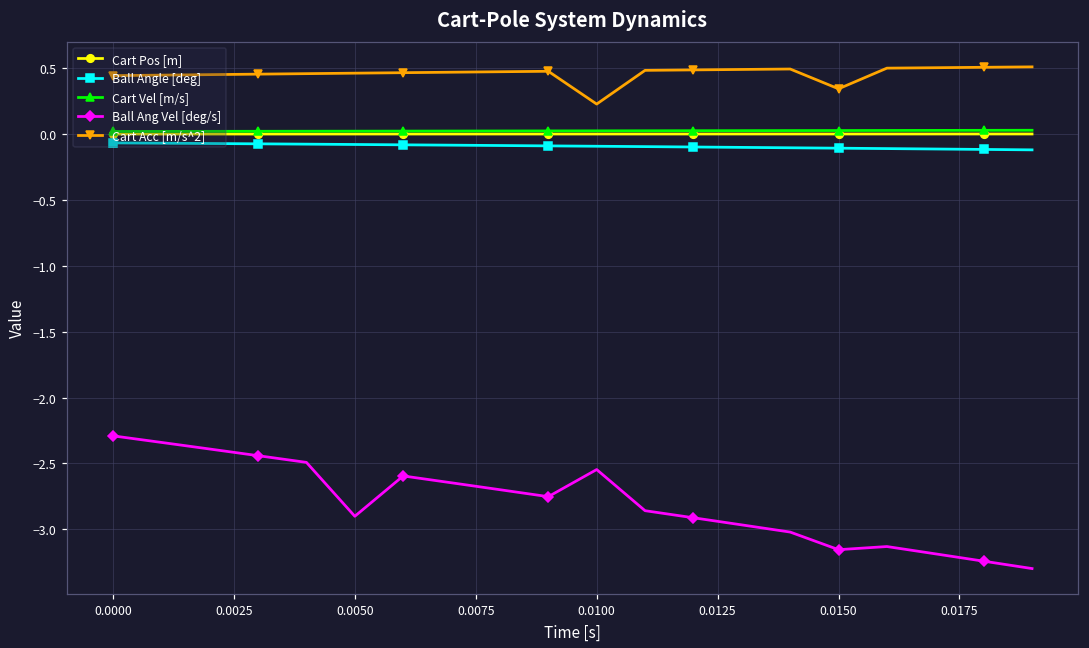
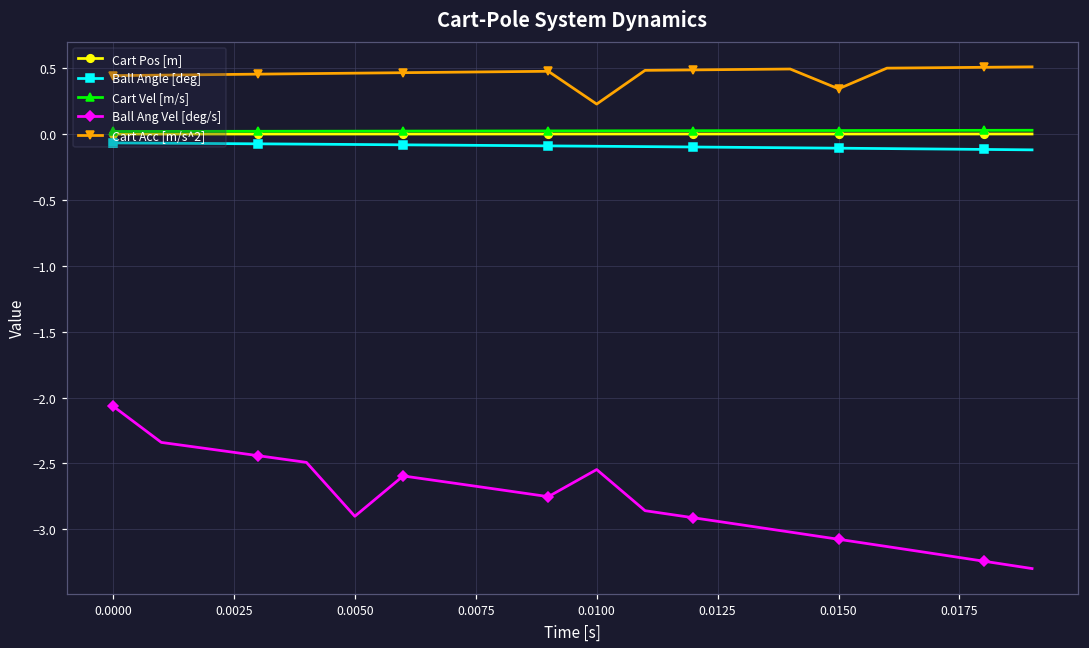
Ball Ang Vel [deg/s], 0.0000: -2.29 -> -2.06
Ball Ang Vel [deg/s], 0.0150: -3.16 -> -3.08
